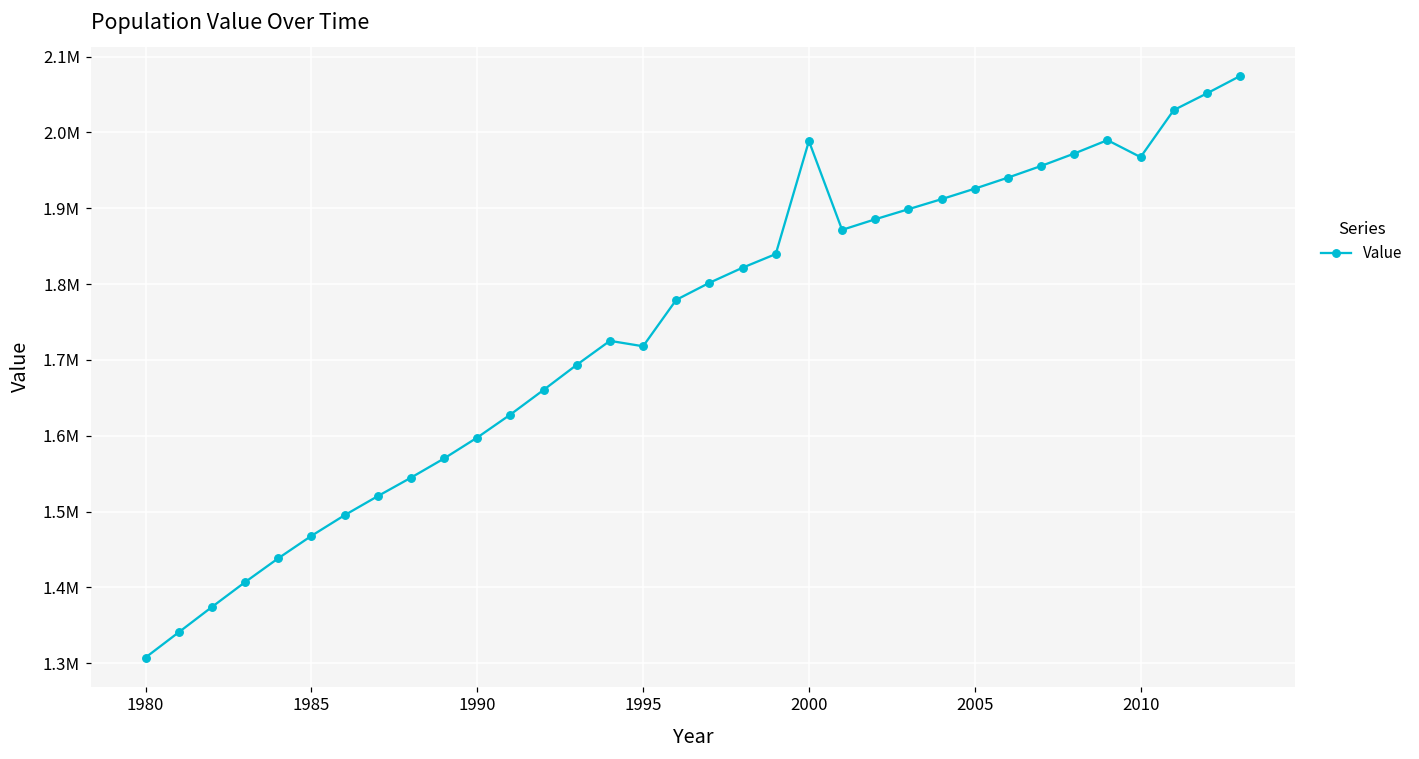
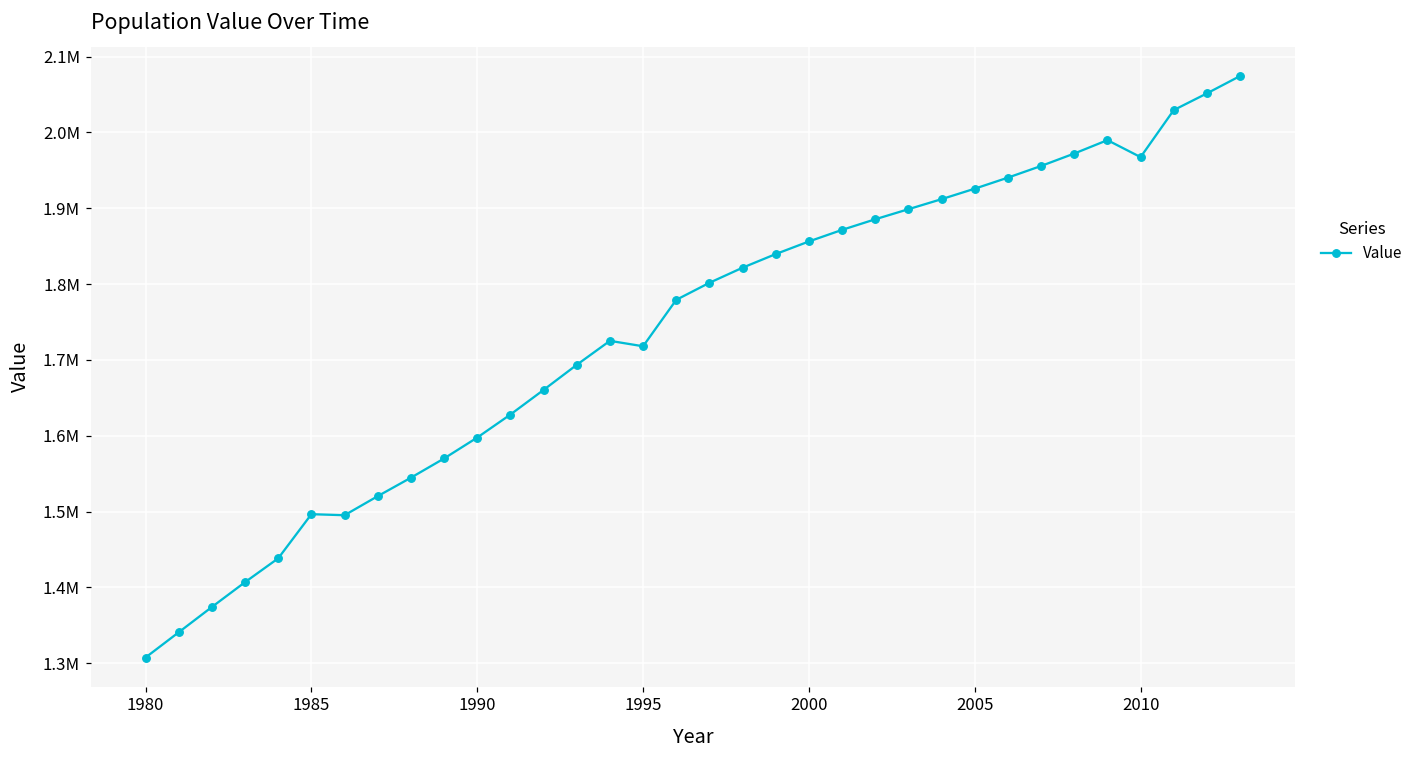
1985: 1470000 -> 1500000
2000: 1990000 -> 1860000
